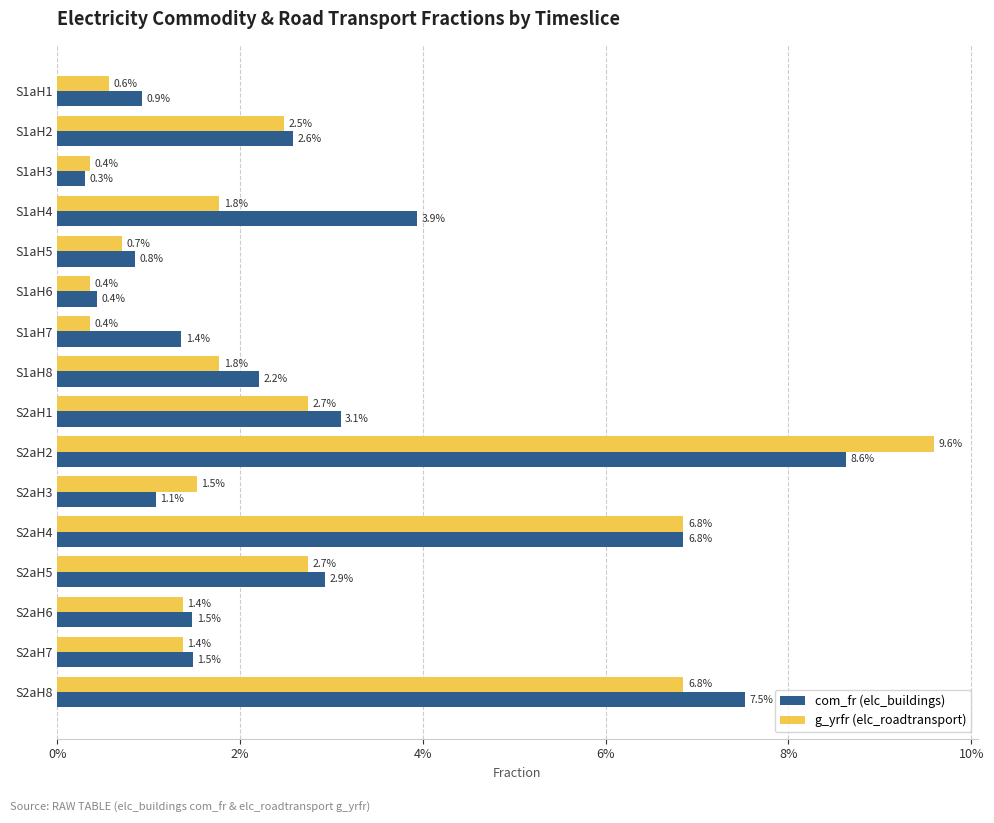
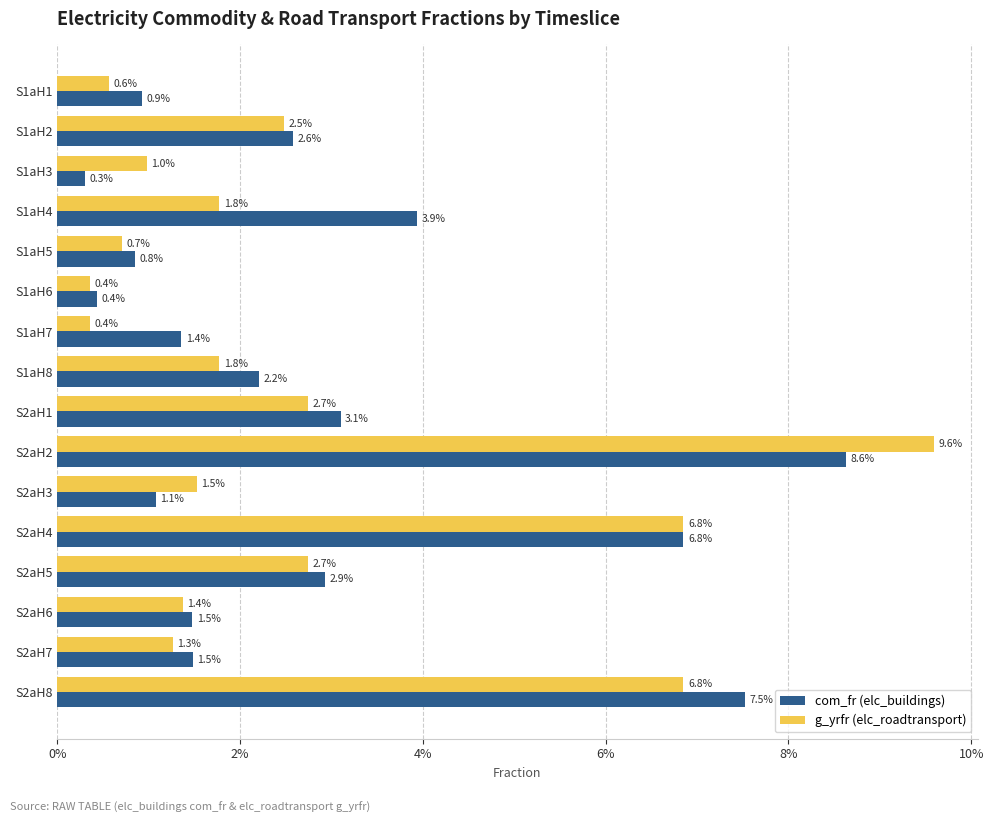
g_yrfr (elc_roadtransport), S1aH3: 0.4% -> 1.0%
g_yrfr (elc_roadtransport), S2aH7: 1.4% -> 1.3%
